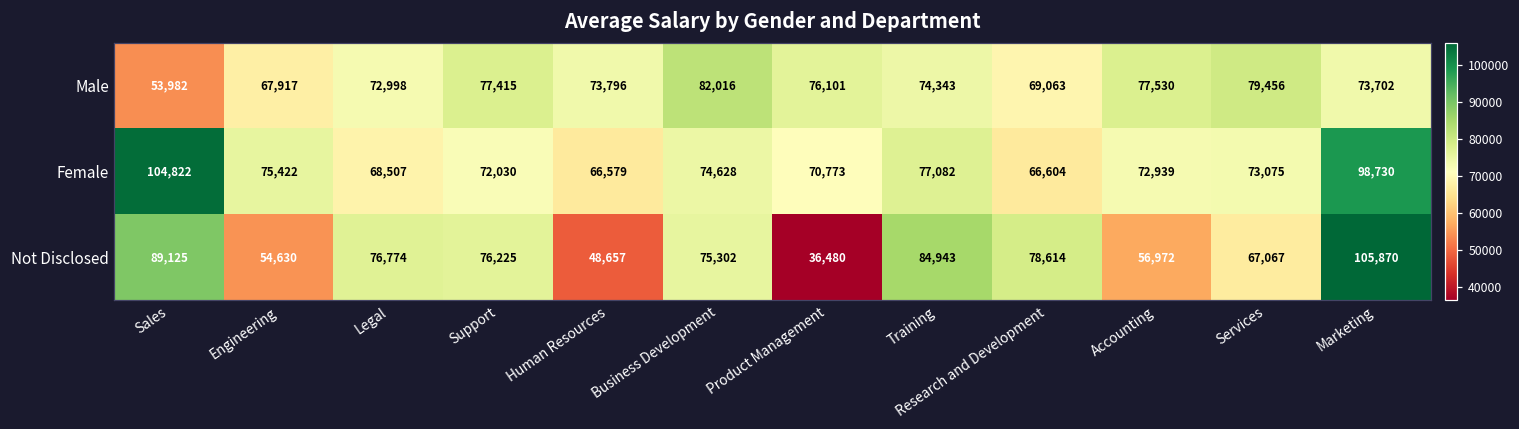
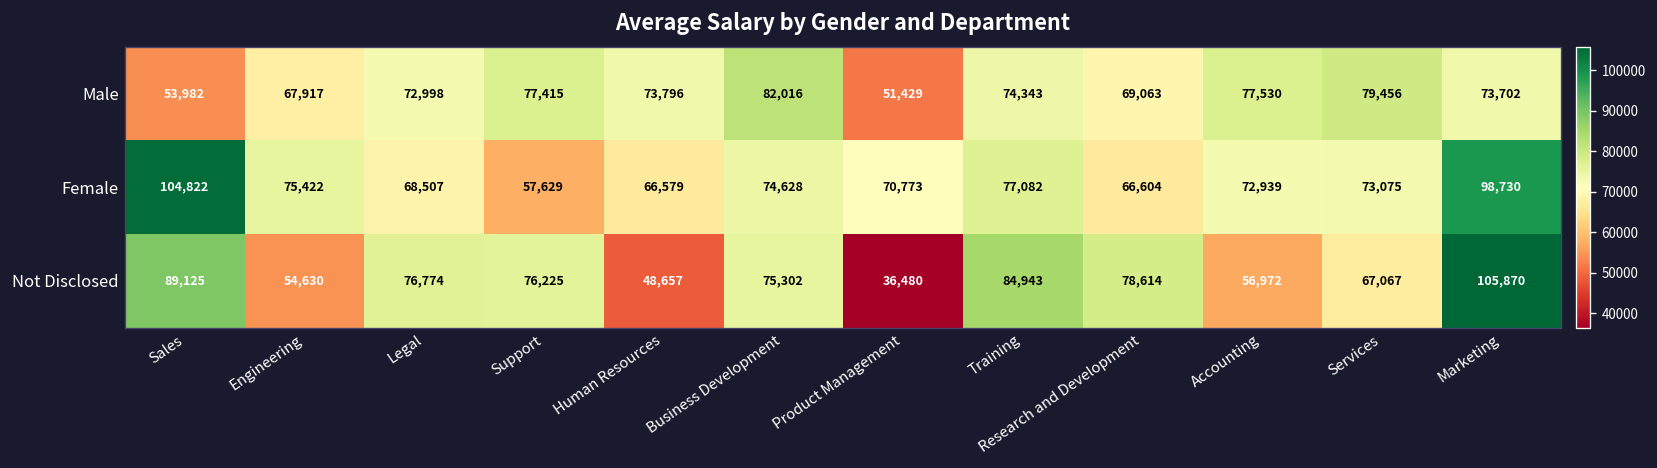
Male, Product Management: 76,101 -> 51,429
Female, Support: 72,030 -> 57,629
